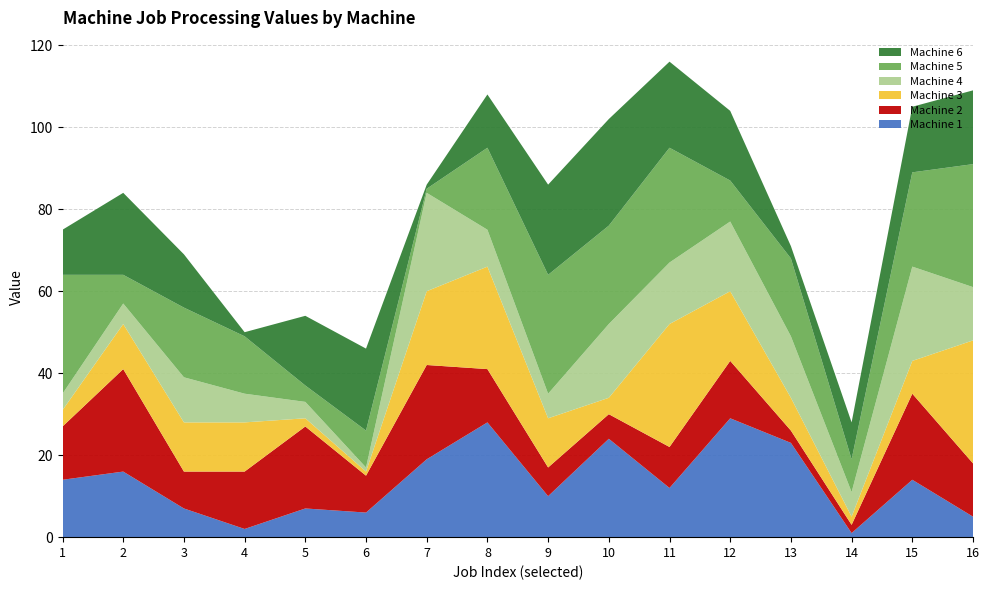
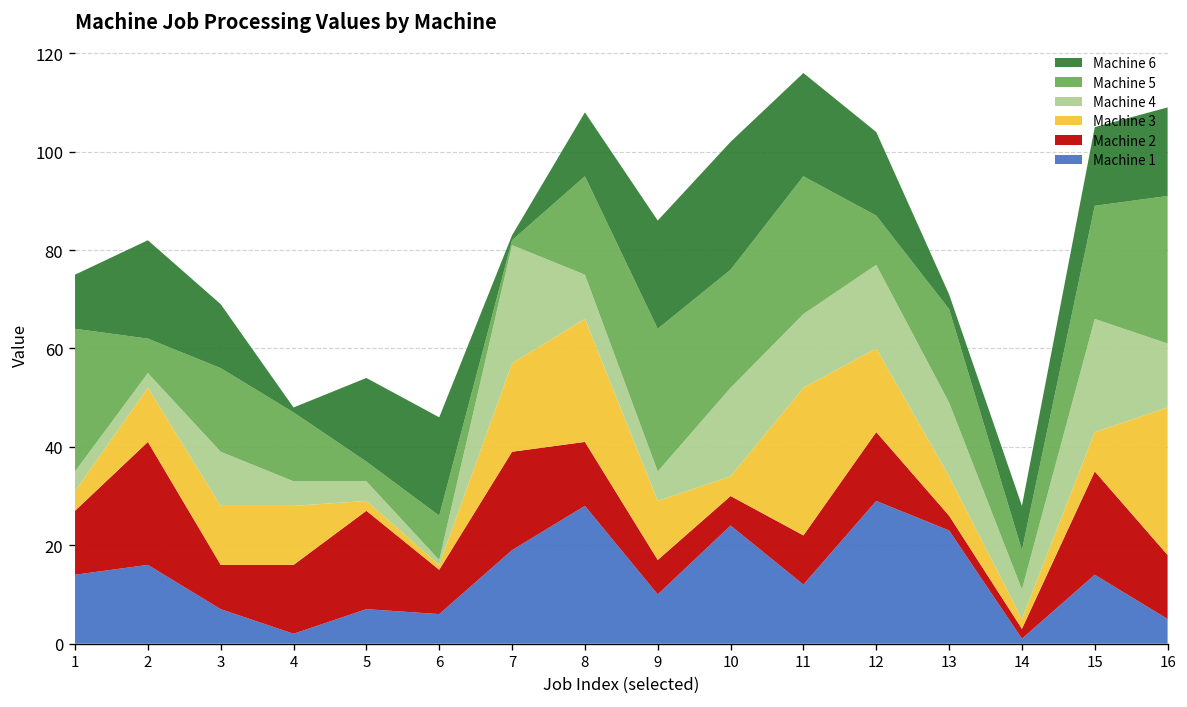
Machine 4, 2: 5 -> 3
Machine 4, 4: 7 -> 5
Machine 2, 7: 23 -> 20
